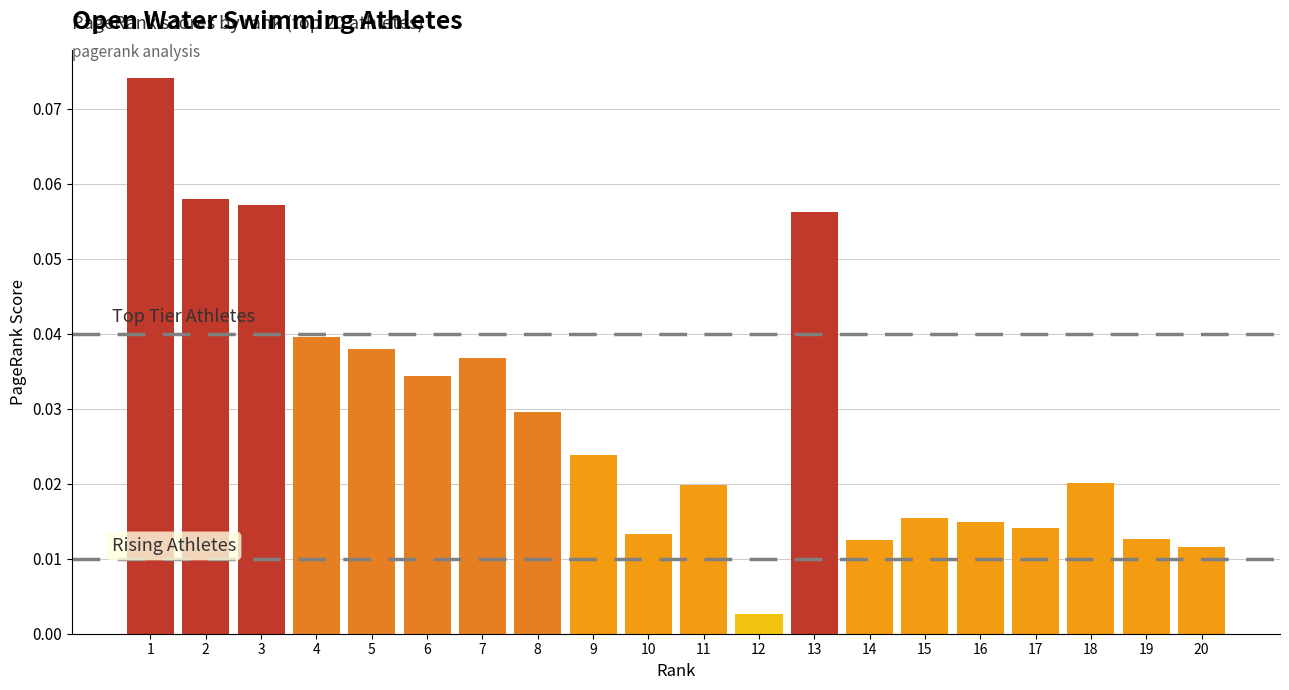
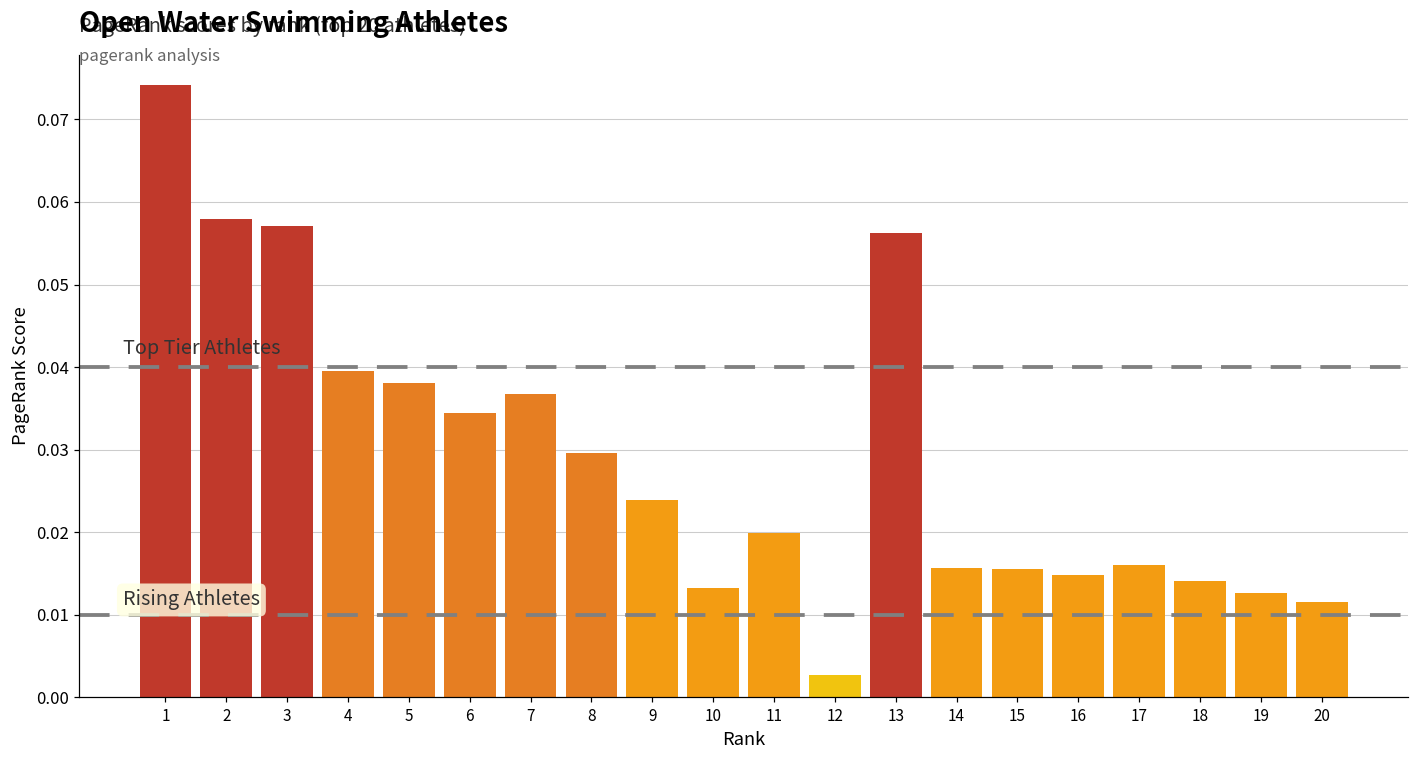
14: 0.012 -> 0.016
17: 0.014 -> 0.016
18: 0.020 -> 0.014
